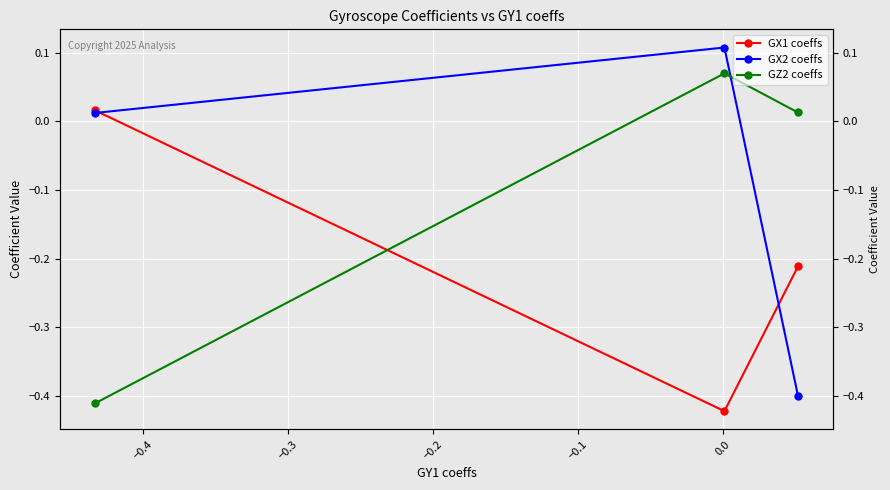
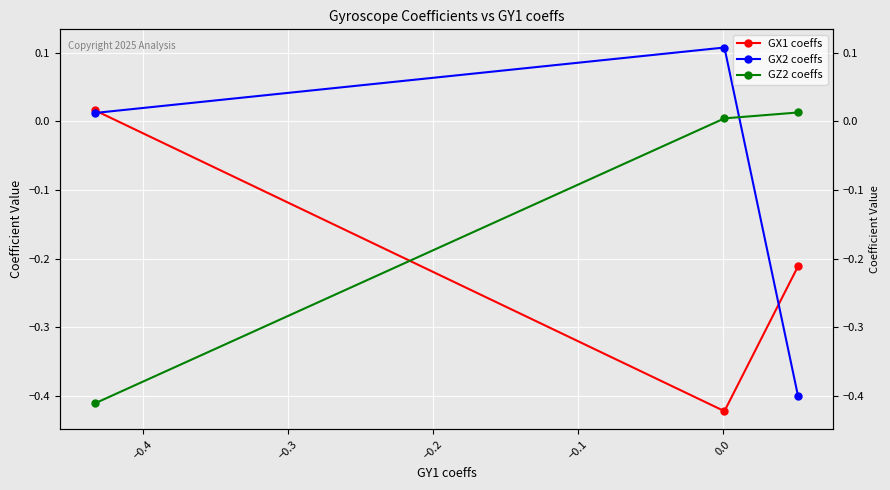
GZ2 coeffs, 0.0: 0.07 -> 0.00
